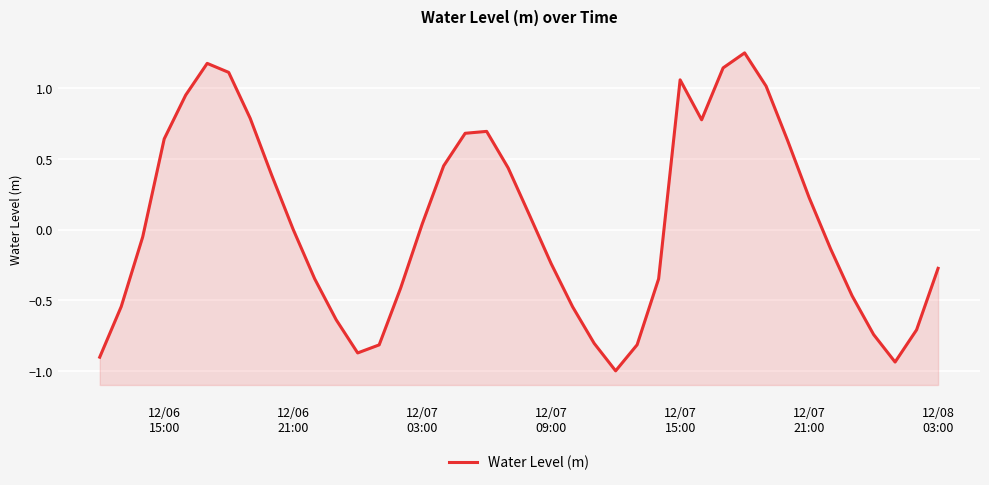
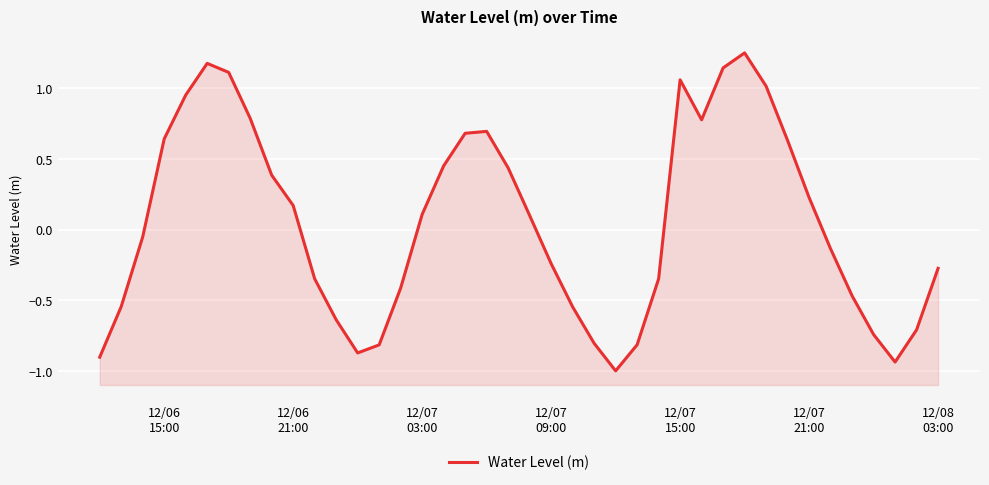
12/06 21:00: 0.00 -> 0.17
12/07 03:00: 0.04 -> 0.11
